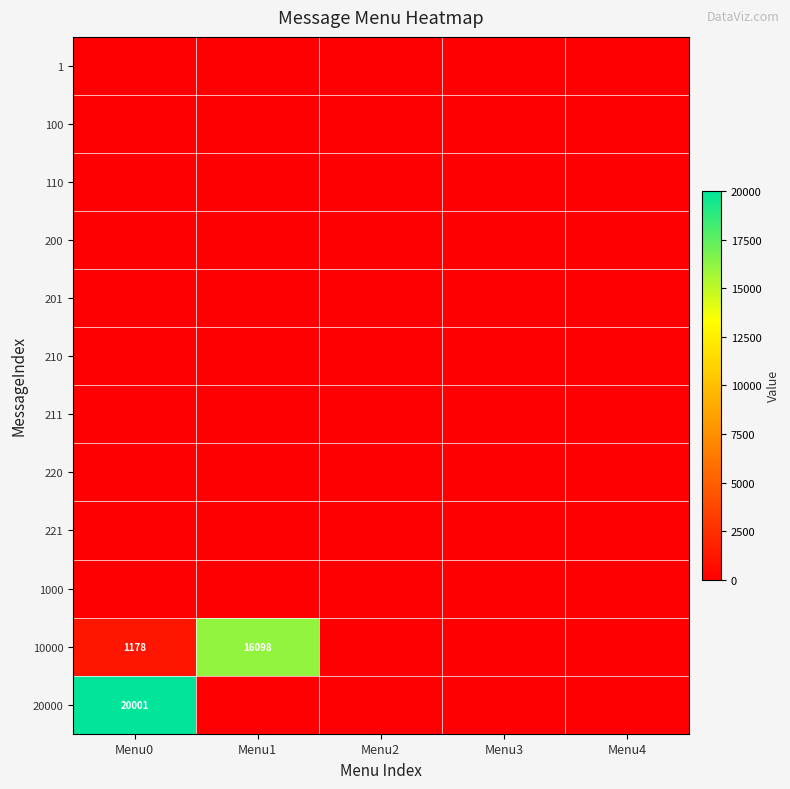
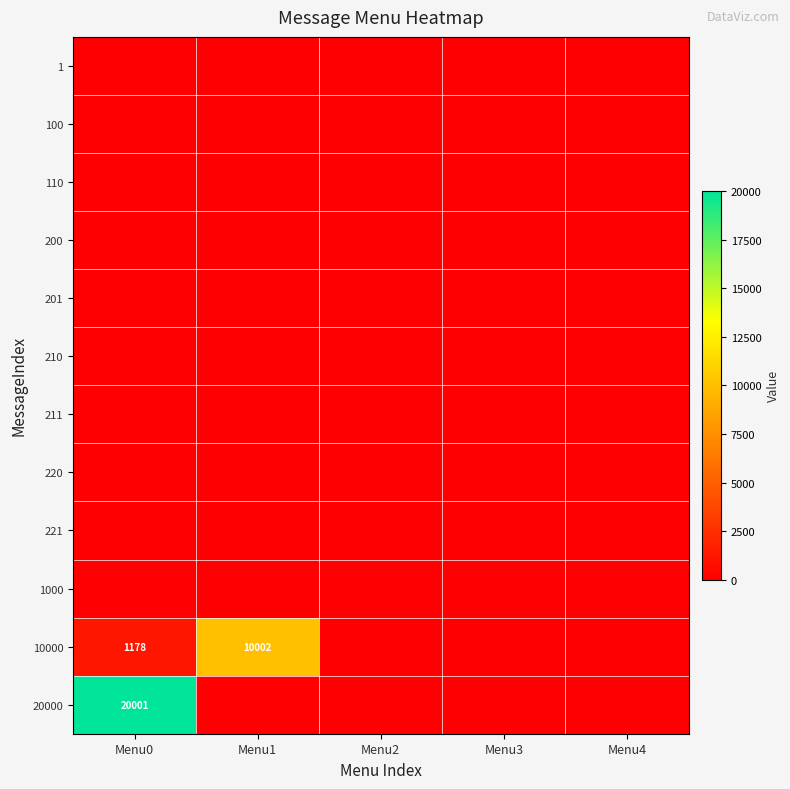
10000, Menu1: 16098 -> 10002
